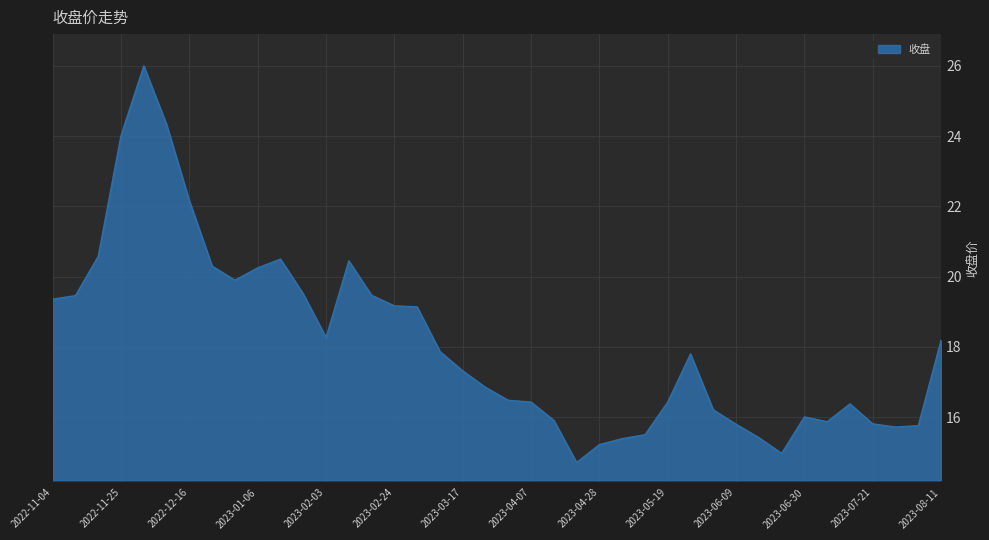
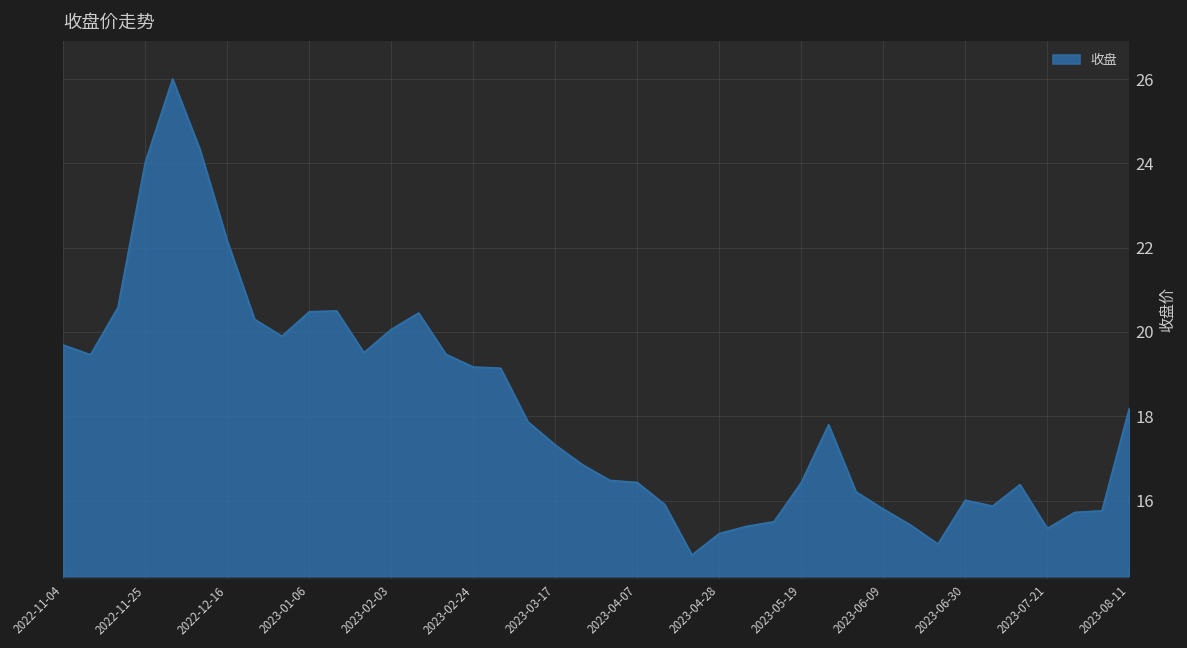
2022-11-04: 19.4 -> 19.7
2023-01-06: 20.3 -> 20.5
2023-02-03: 18.3 -> 20.1
2023-07-21: 15.8 -> 15.3
